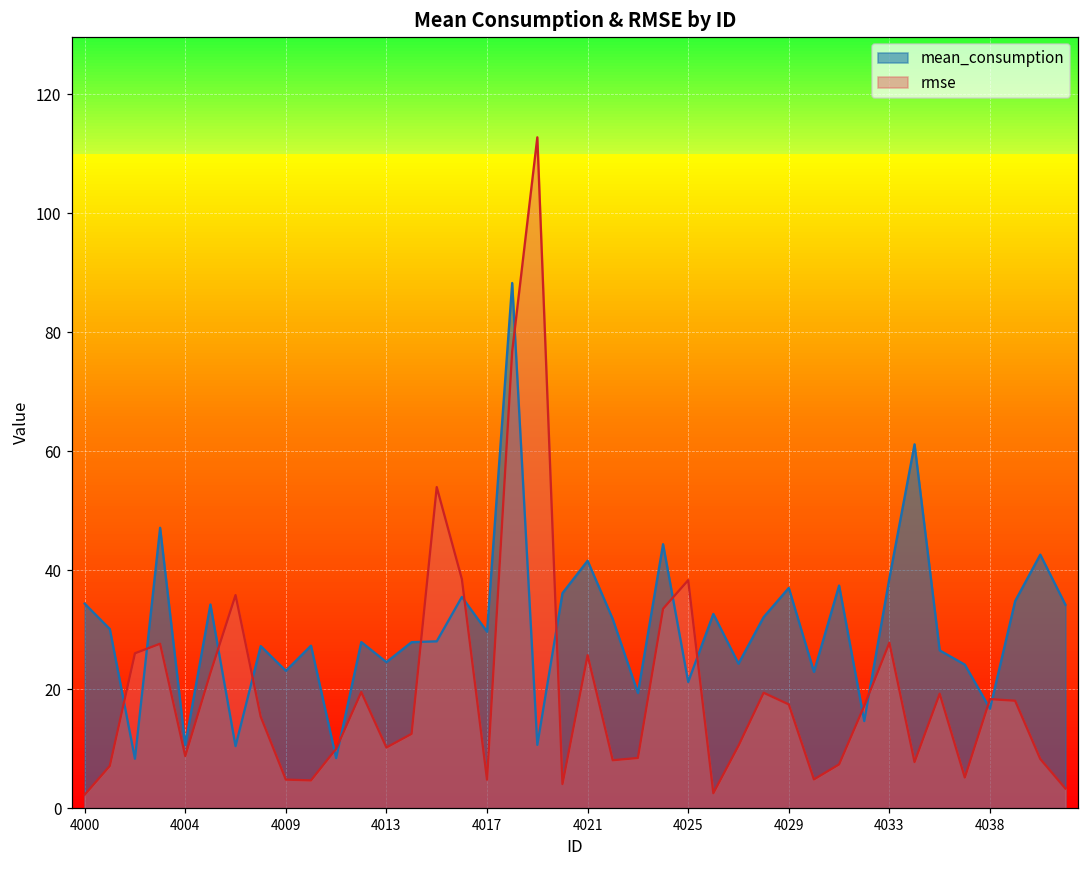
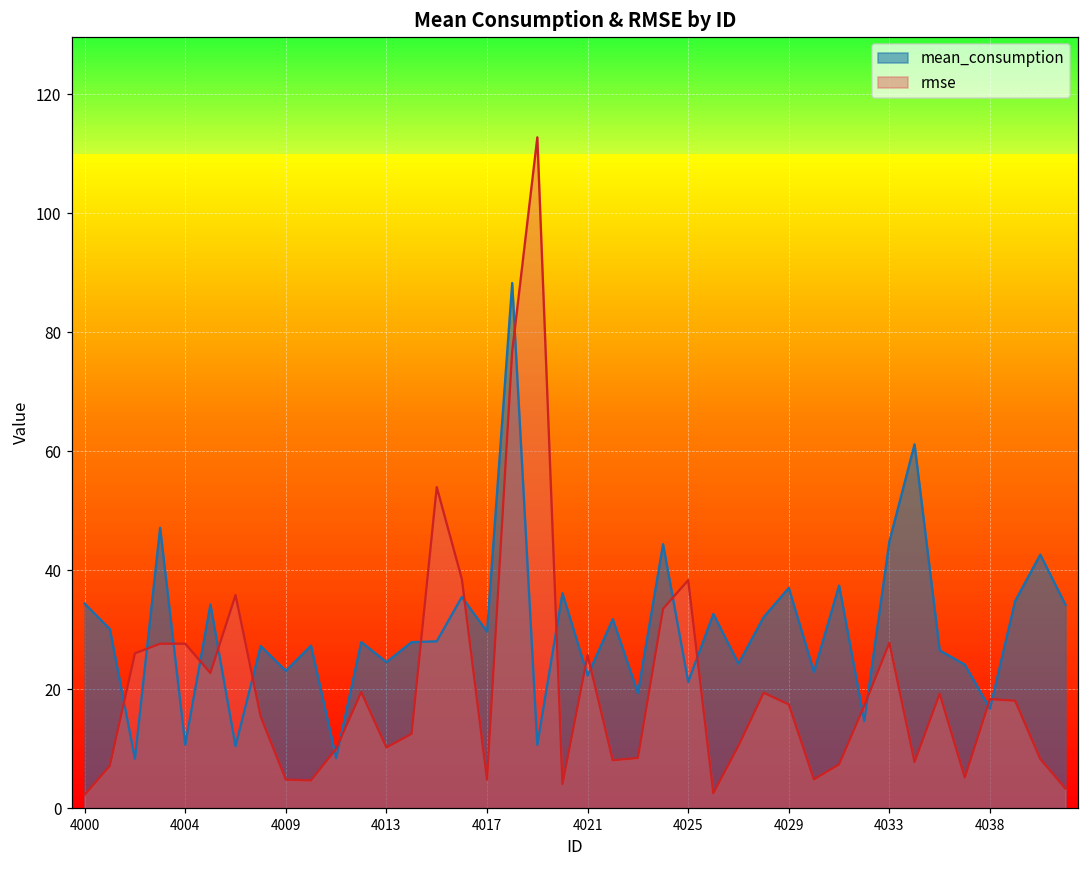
rmse, 4004: 9 -> 28
mean_consumption, 4021: 42 -> 22
mean_consumption, 4033: 39 -> 45
